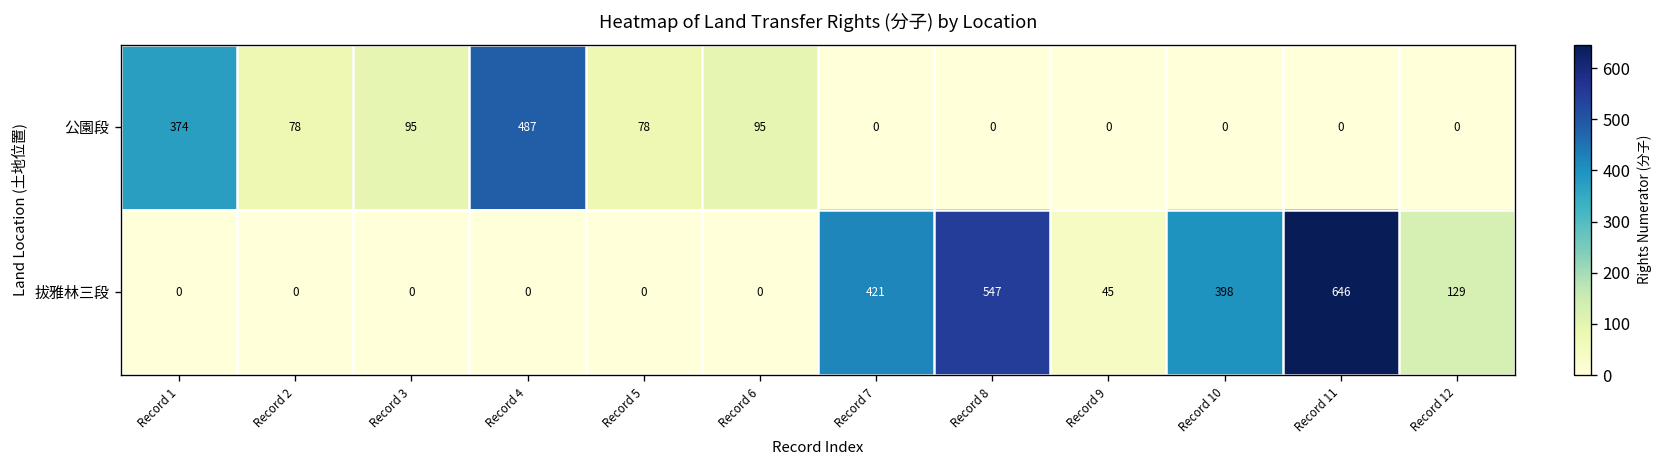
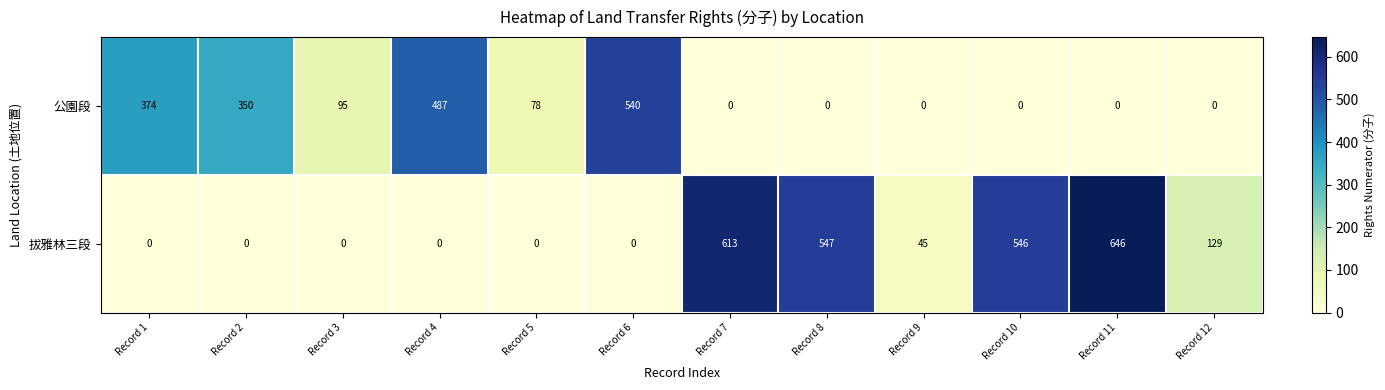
公園段, Record 2: 78 -> 350
公園段, Record 6: 95 -> 540
拔雅林三段, Record 7: 421 -> 613
拔雅林三段, Record 10: 398 -> 546
